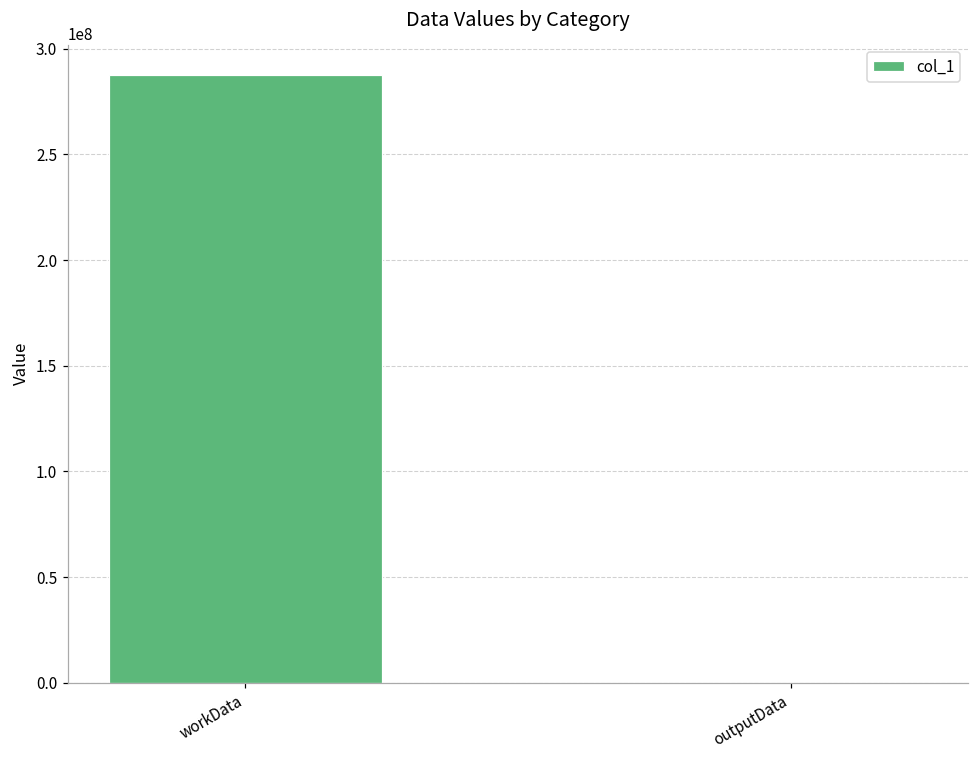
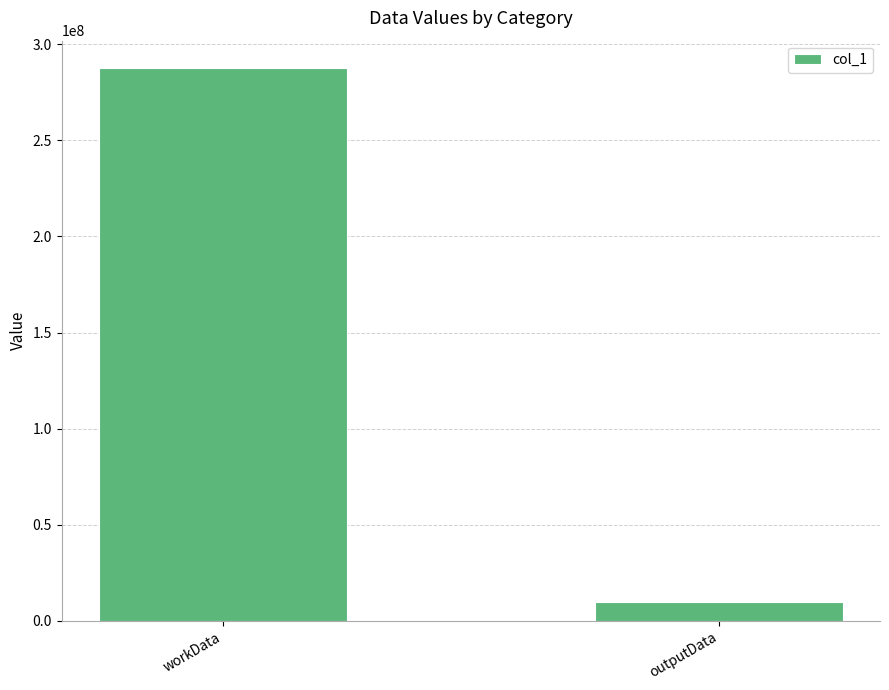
outputData: 0 -> 10000000
